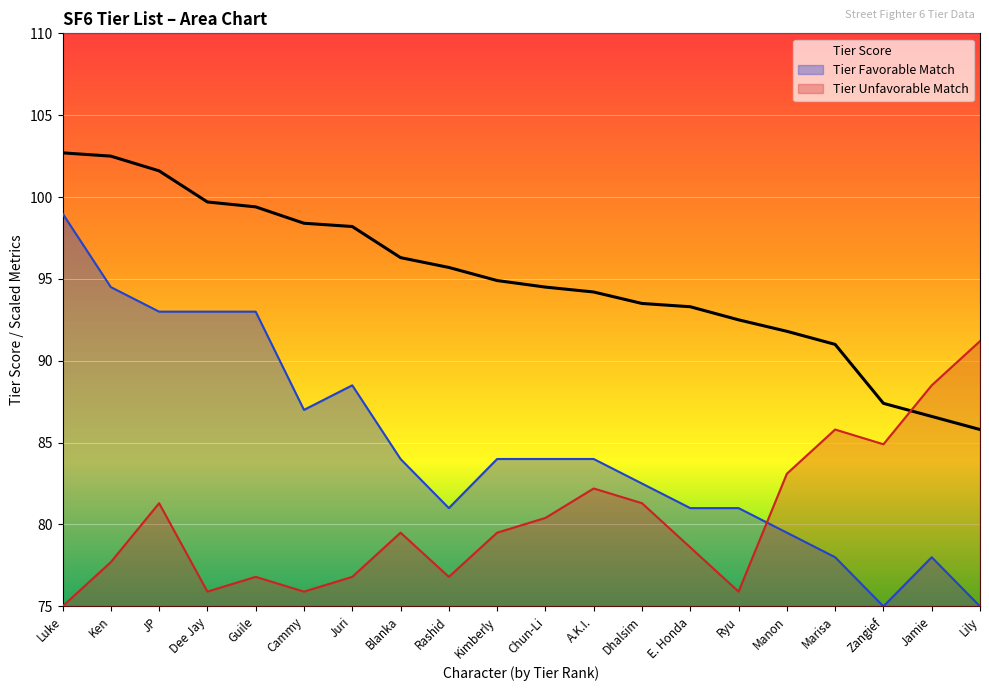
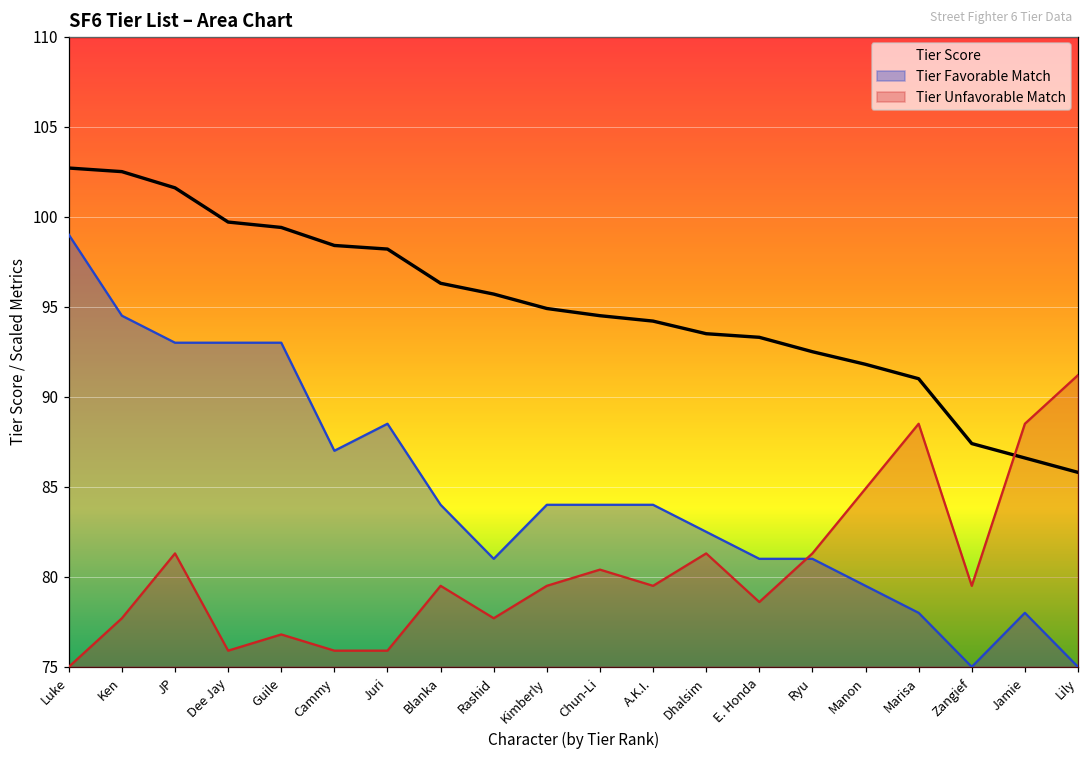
Tier Unfavorable Match, Juri: 76.8 -> 75.9
Tier Unfavorable Match, Rashid: 76.8 -> 77.7
Tier Unfavorable Match, A.K.I.: 82.2 -> 79.5
Tier Unfavorable Match, Ryu: 75.9 -> 81.3
Tier Unfavorable Match, Manon: 83.1 -> 84.9
Tier Unfavorable Match, Marisa: 85.8 -> 88.5
Tier Unfavorable Match, Zangief: 84.9 -> 79.5
